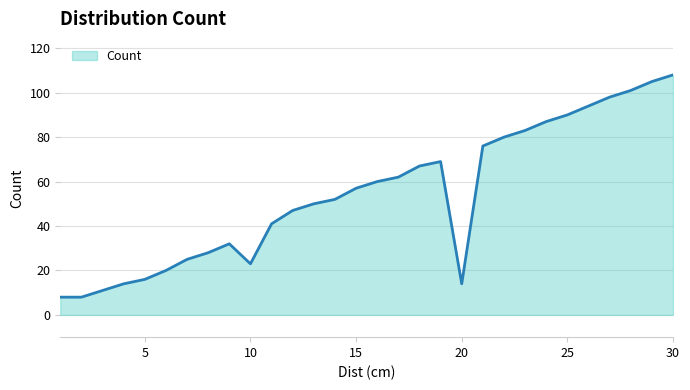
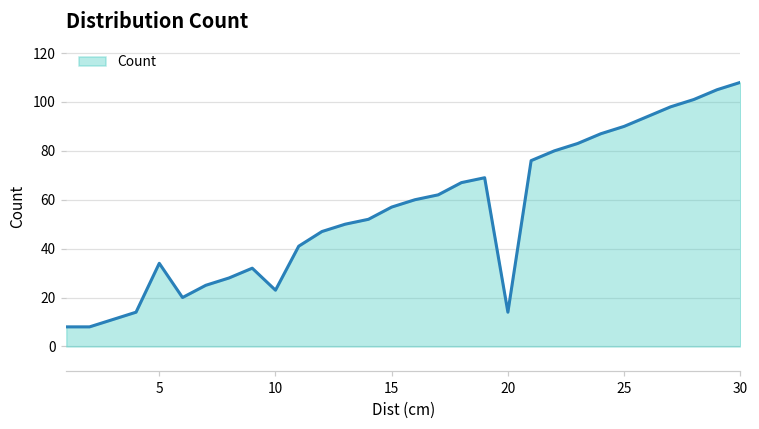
5: 16 -> 34
